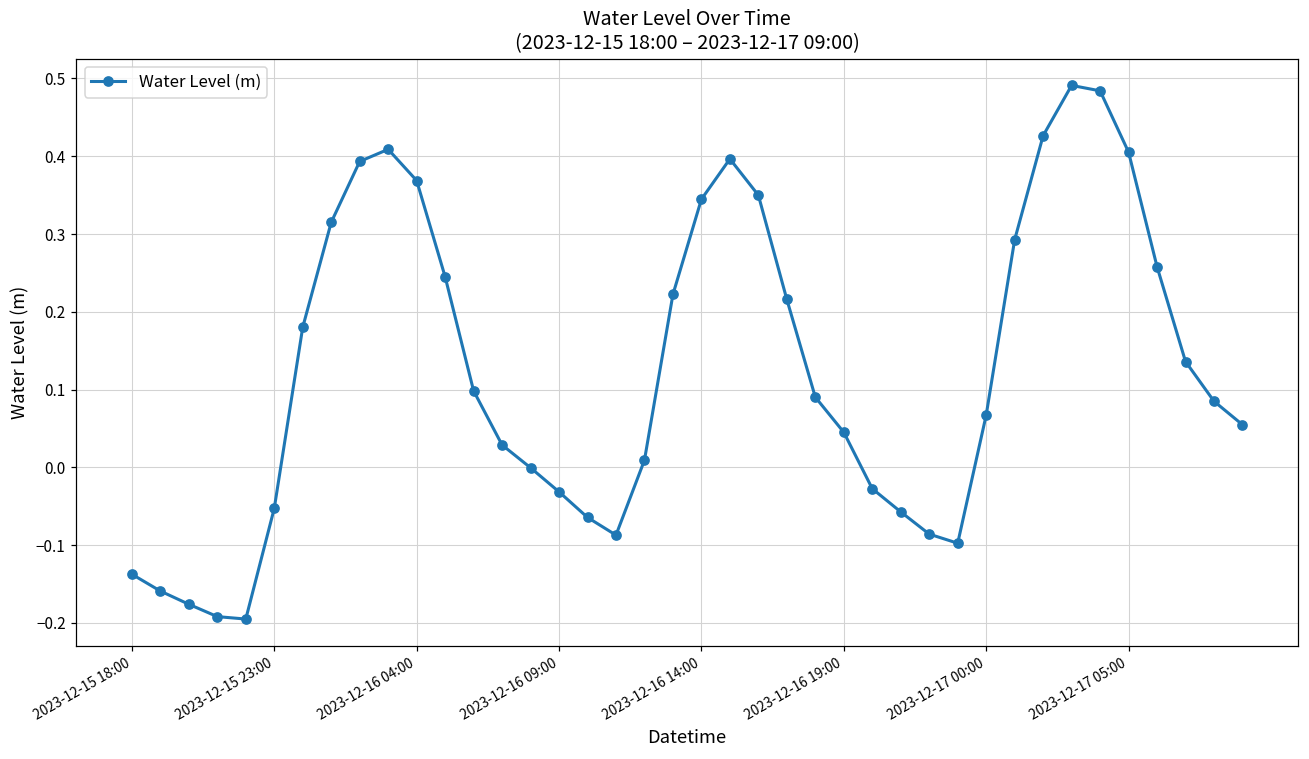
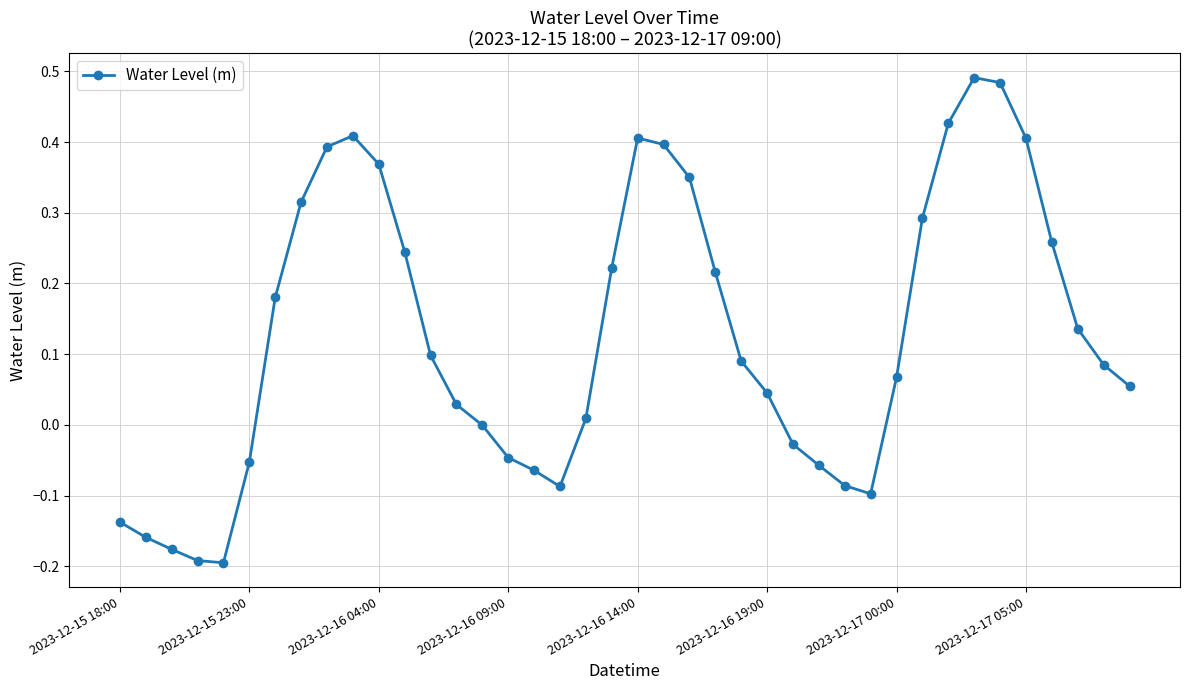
2023-12-16 09:00: -0.03 -> -0.05
2023-12-16 14:00: 0.34 -> 0.41
